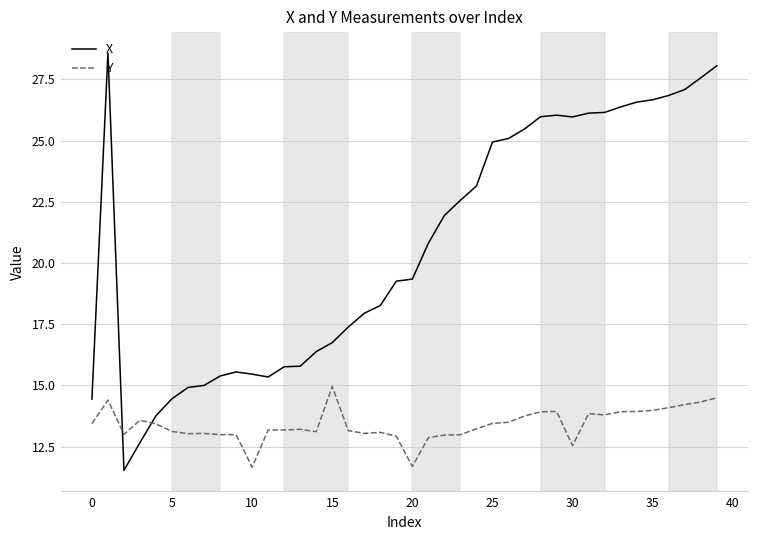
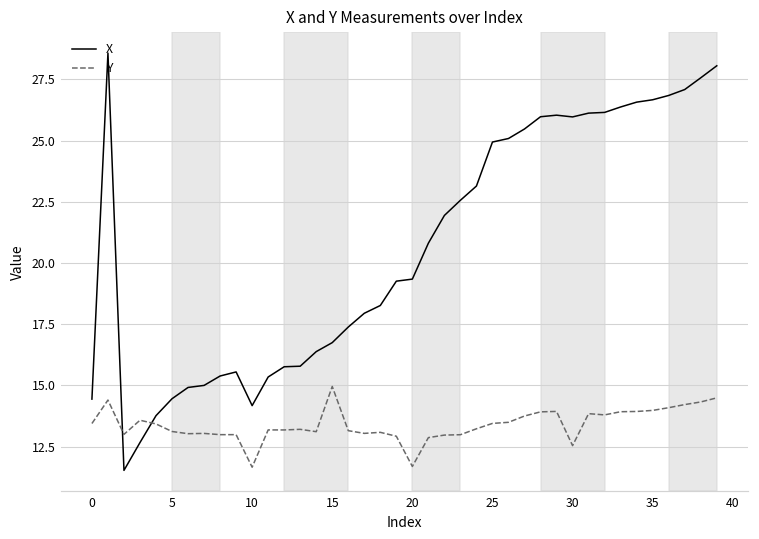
X, 10: 15.5 -> 14.2
